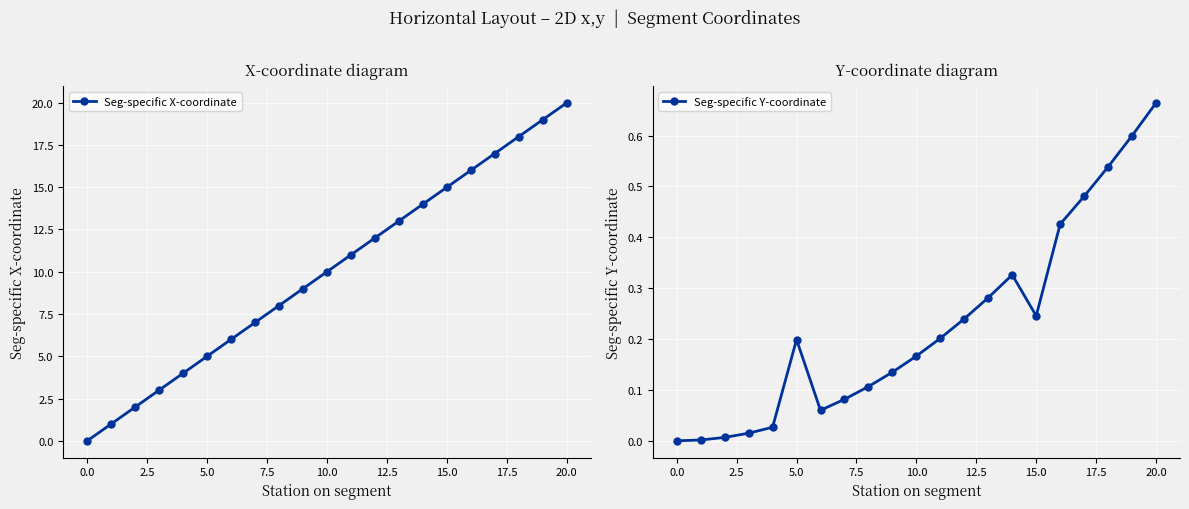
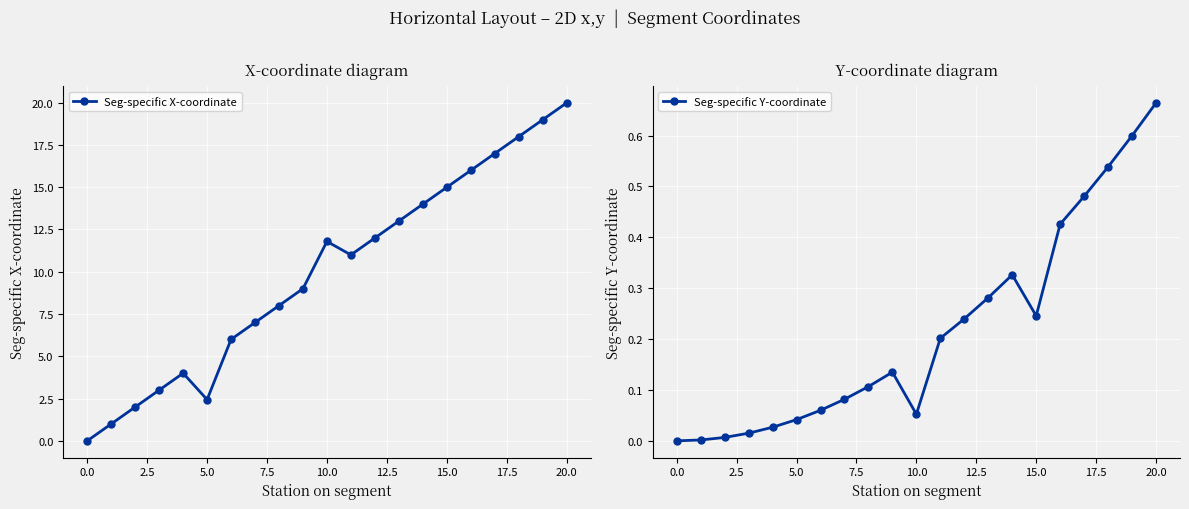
X-coordinate diagram, 5.0: 5.0 -> 2.4
X-coordinate diagram, 10.0: 10.0 -> 11.8
Y-coordinate diagram, 5.0: 0.20 -> 0.04
Y-coordinate diagram, 10.0: 0.17 -> 0.05
